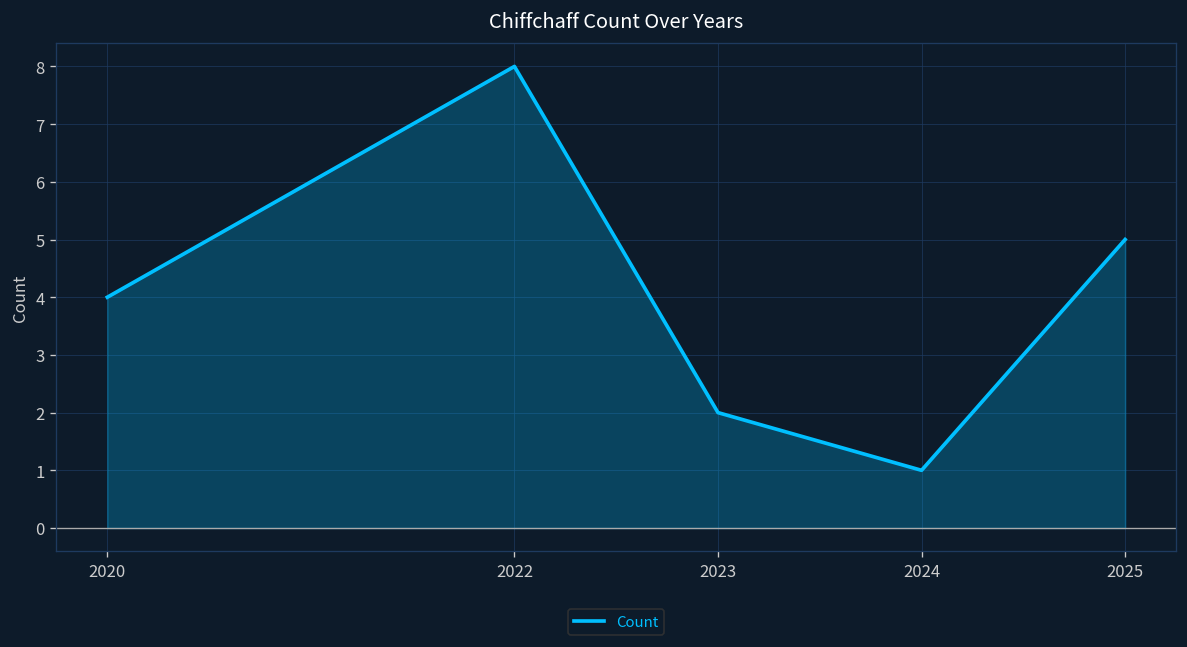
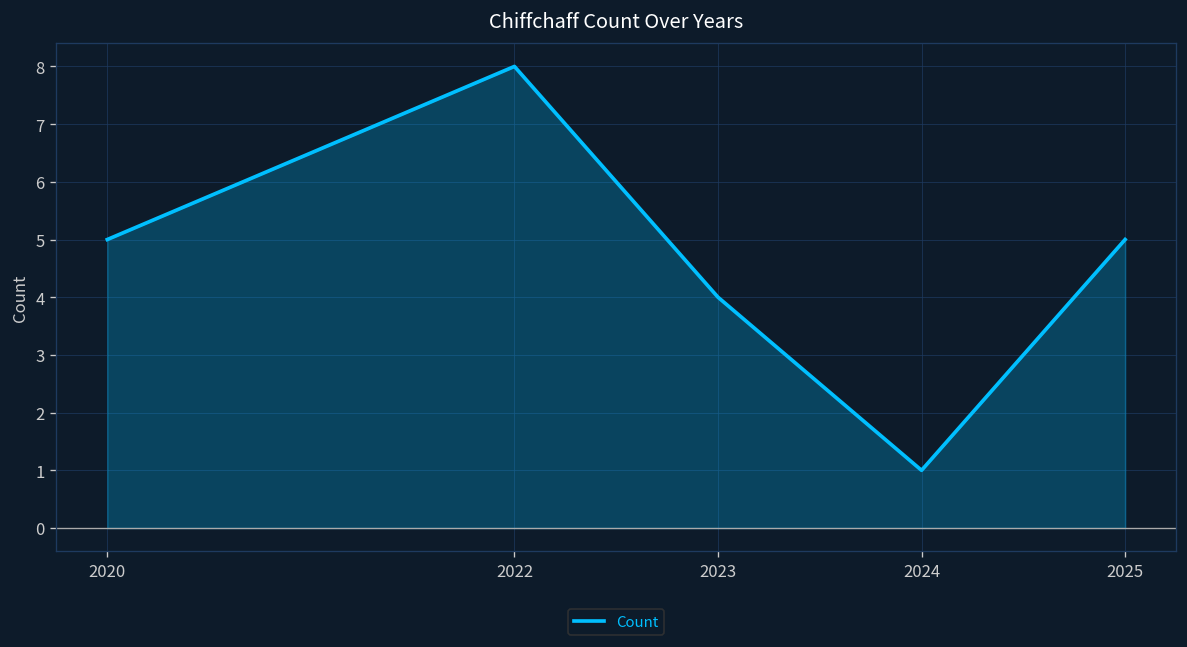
2020: 4 -> 5
2023: 2 -> 4
